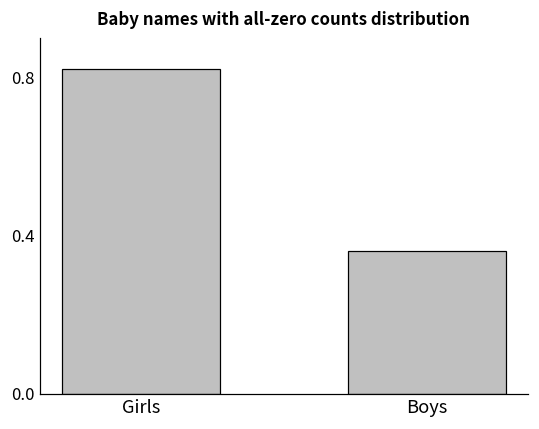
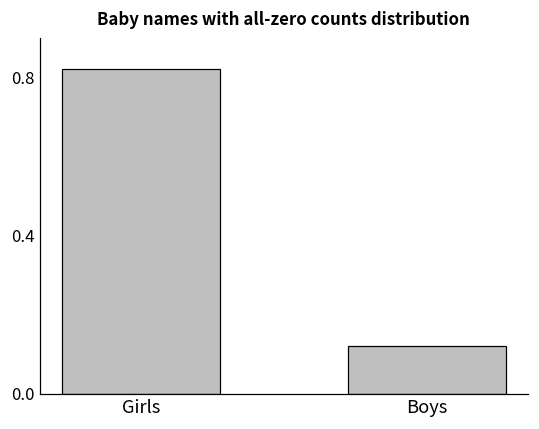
Boys: 0.36 -> 0.12
